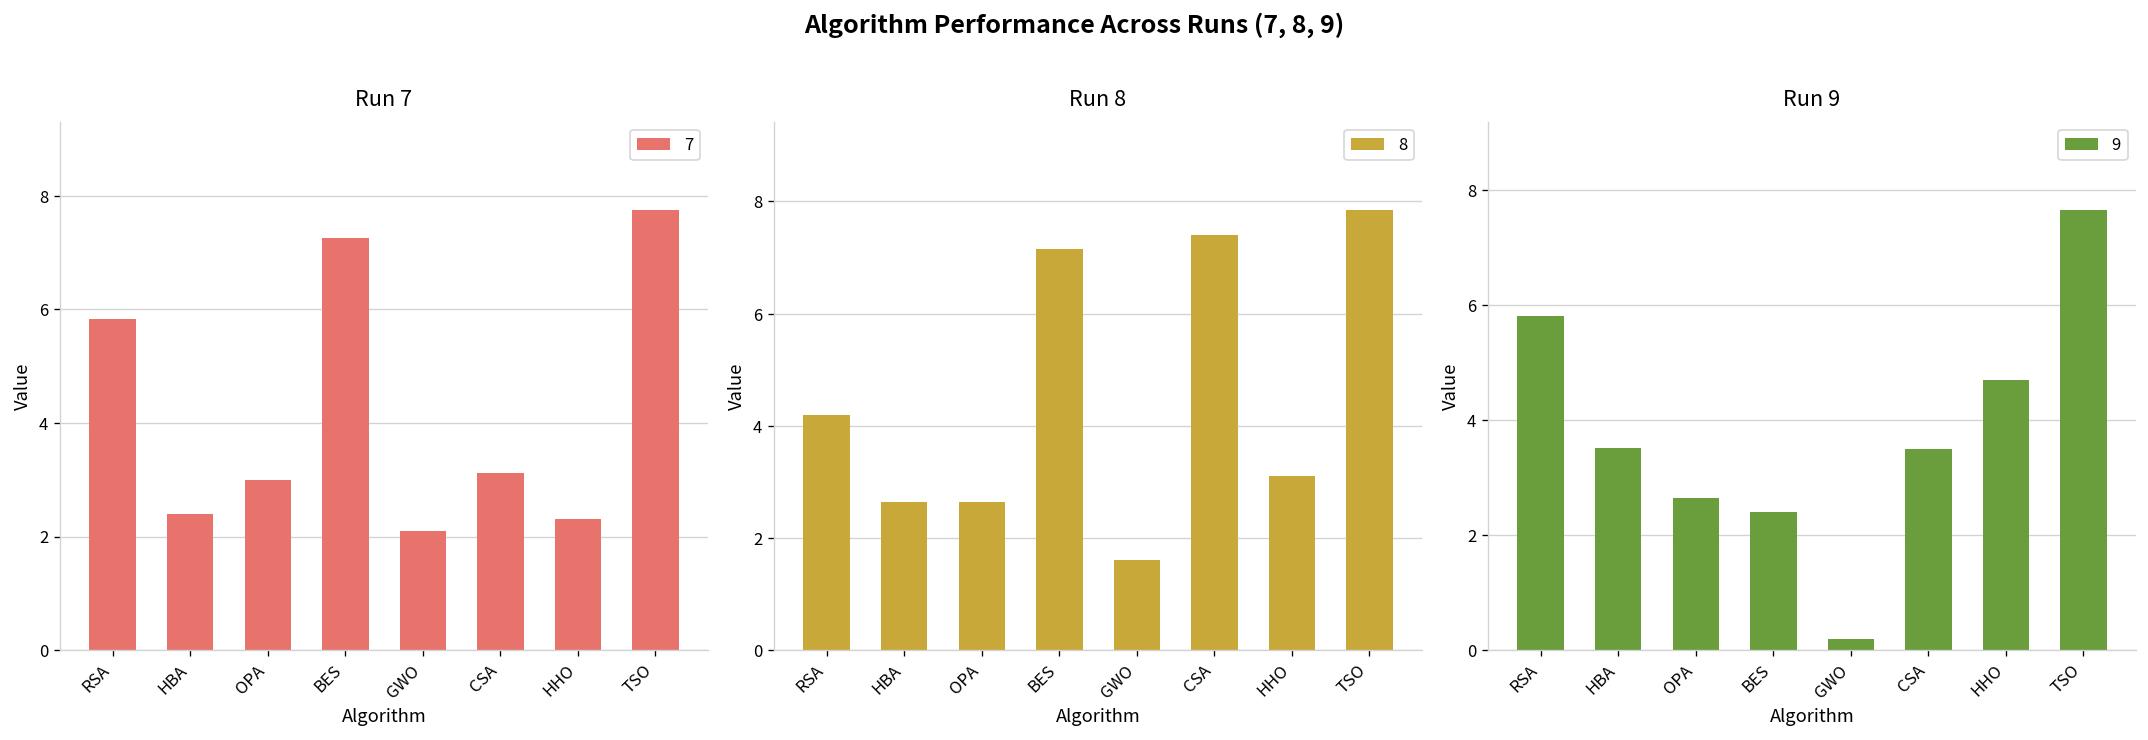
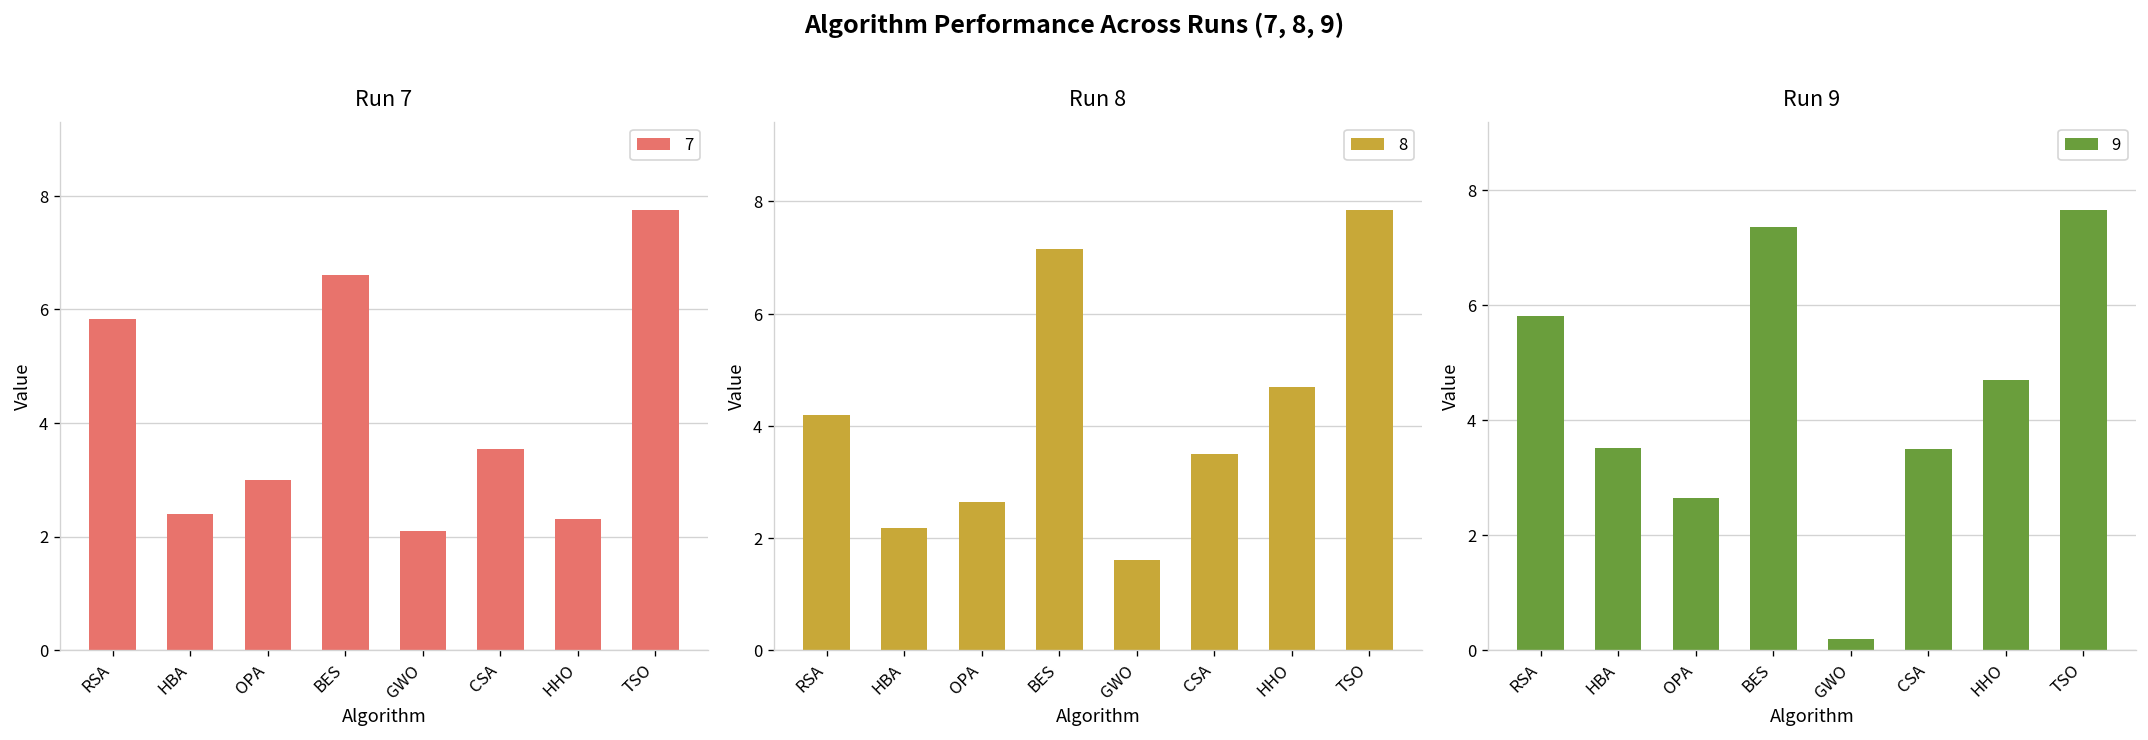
Run 7, BES: 7.3 -> 6.6
Run 7, CSA: 3.1 -> 3.6
Run 8, HBA: 2.7 -> 2.2
Run 8, CSA: 7.4 -> 3.5
Run 8, HHO: 3.1 -> 4.7
Run 9, BES: 2.4 -> 7.4
